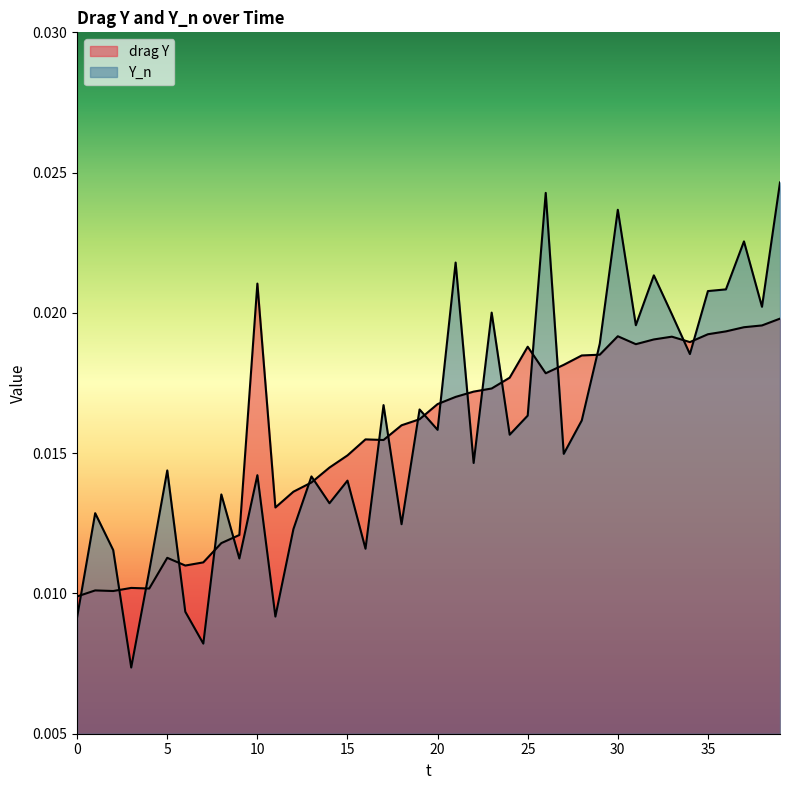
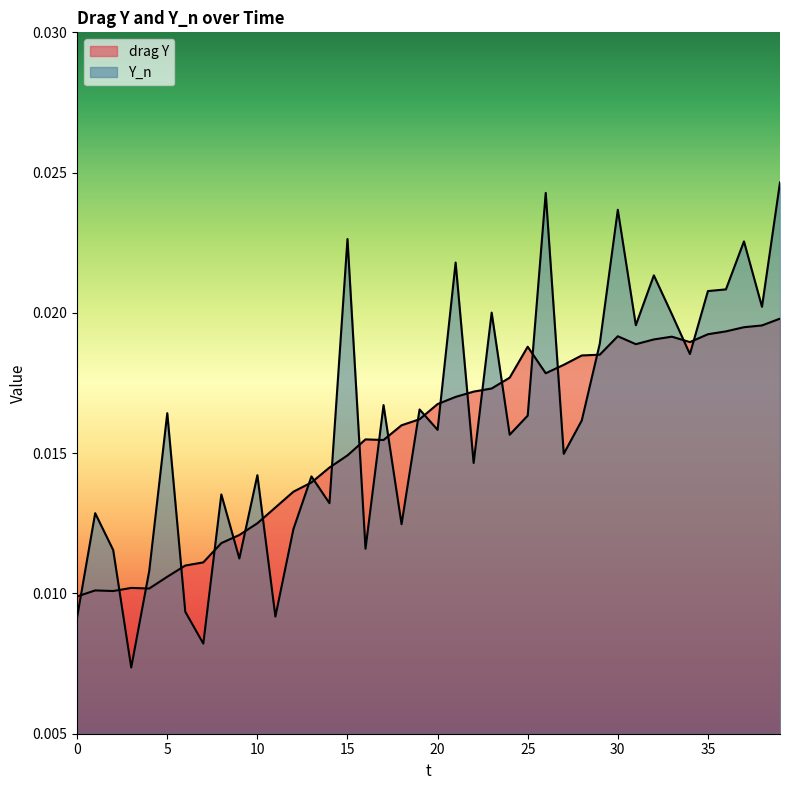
drag Y, 5: 0.0113 -> 0.0106
Y_n, 5: 0.0144 -> 0.0164
drag Y, 10: 0.0210 -> 0.0125
Y_n, 15: 0.0140 -> 0.0226
